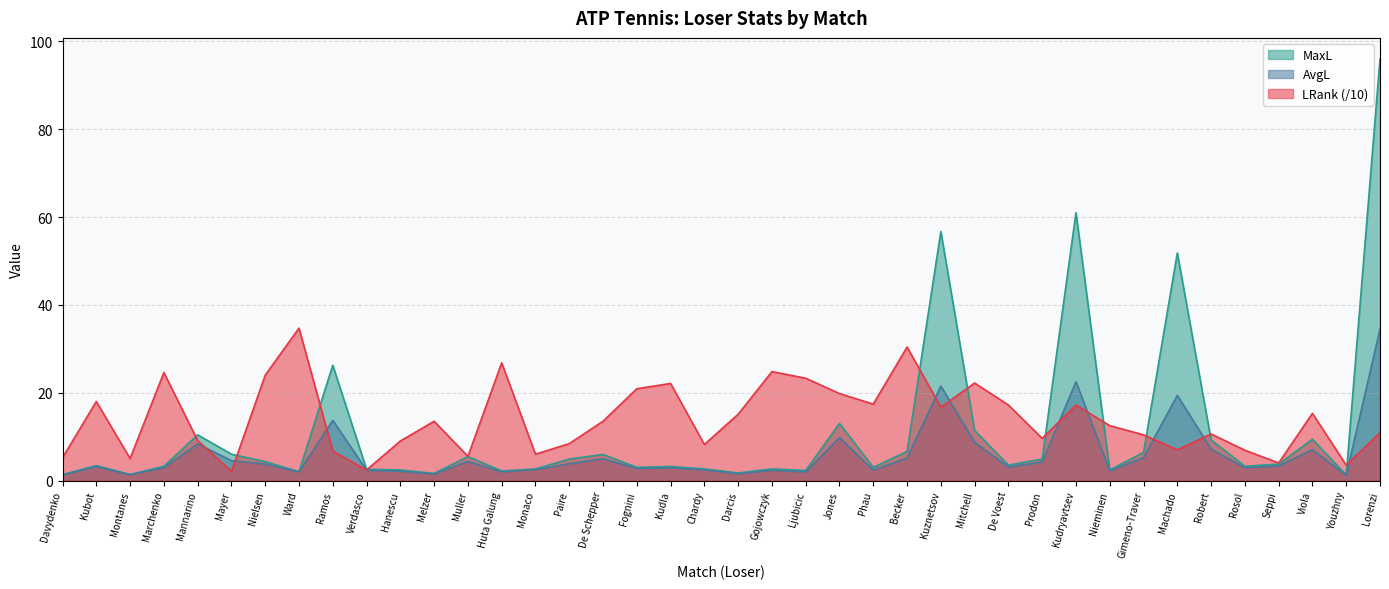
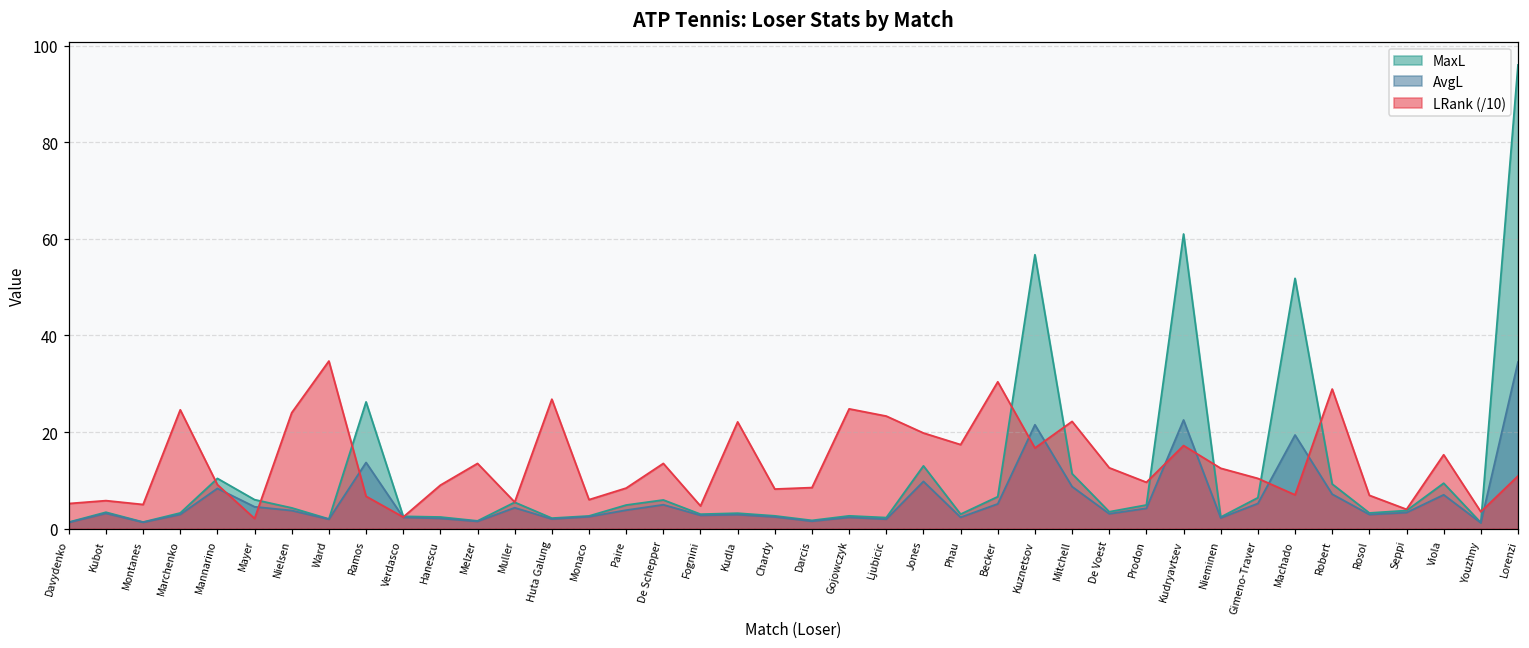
LRank (/10), Kubot: 18 -> 6
LRank (/10), Fognini: 21 -> 5
LRank (/10), Darcis: 15 -> 9
LRank (/10), De Voest: 17 -> 13
LRank (/10), Robert: 11 -> 29
